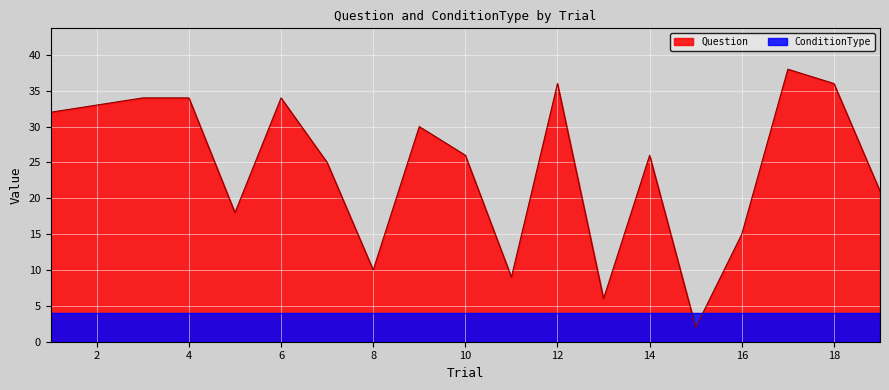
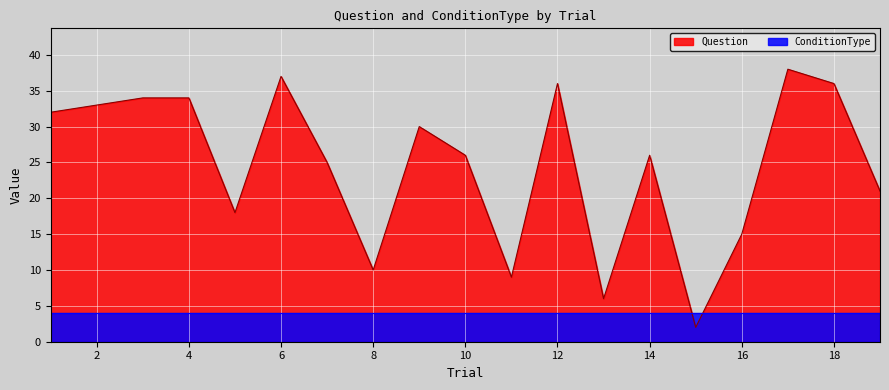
Question, 6: 34 -> 37
